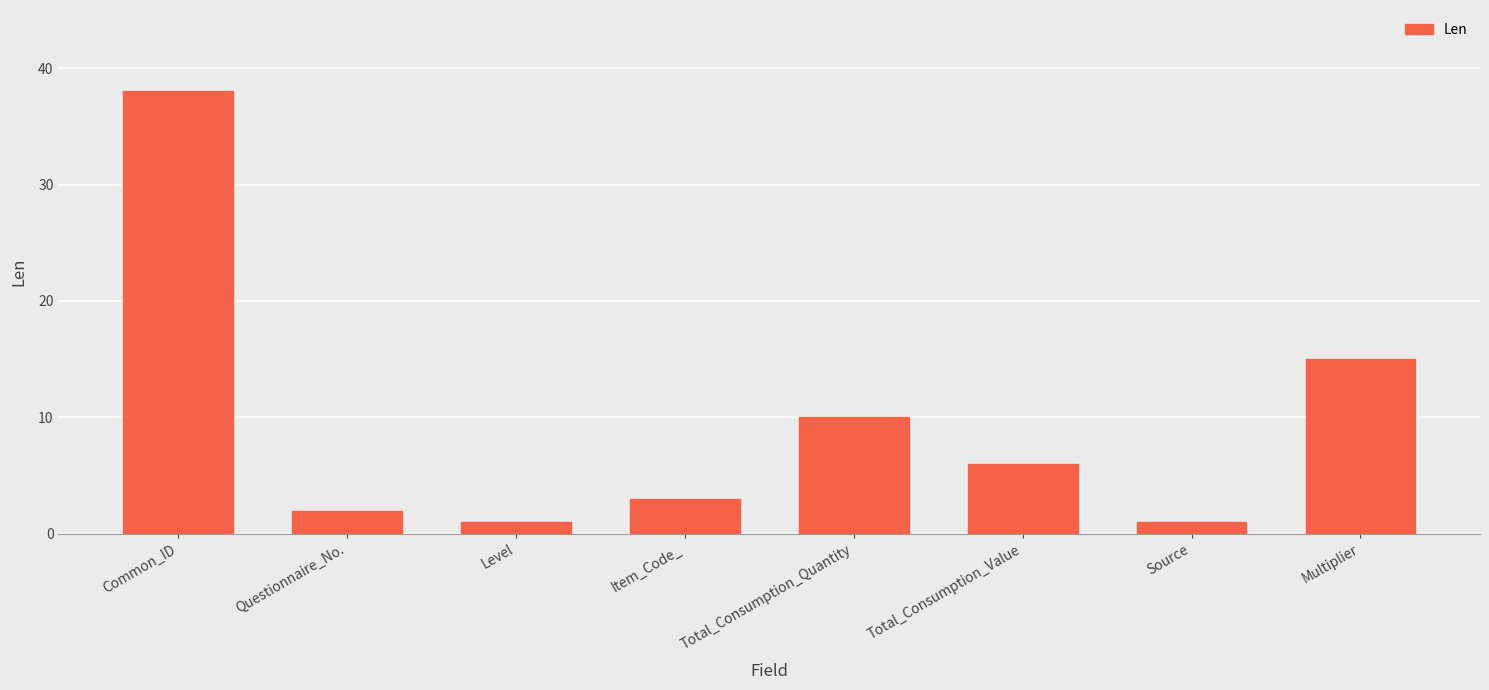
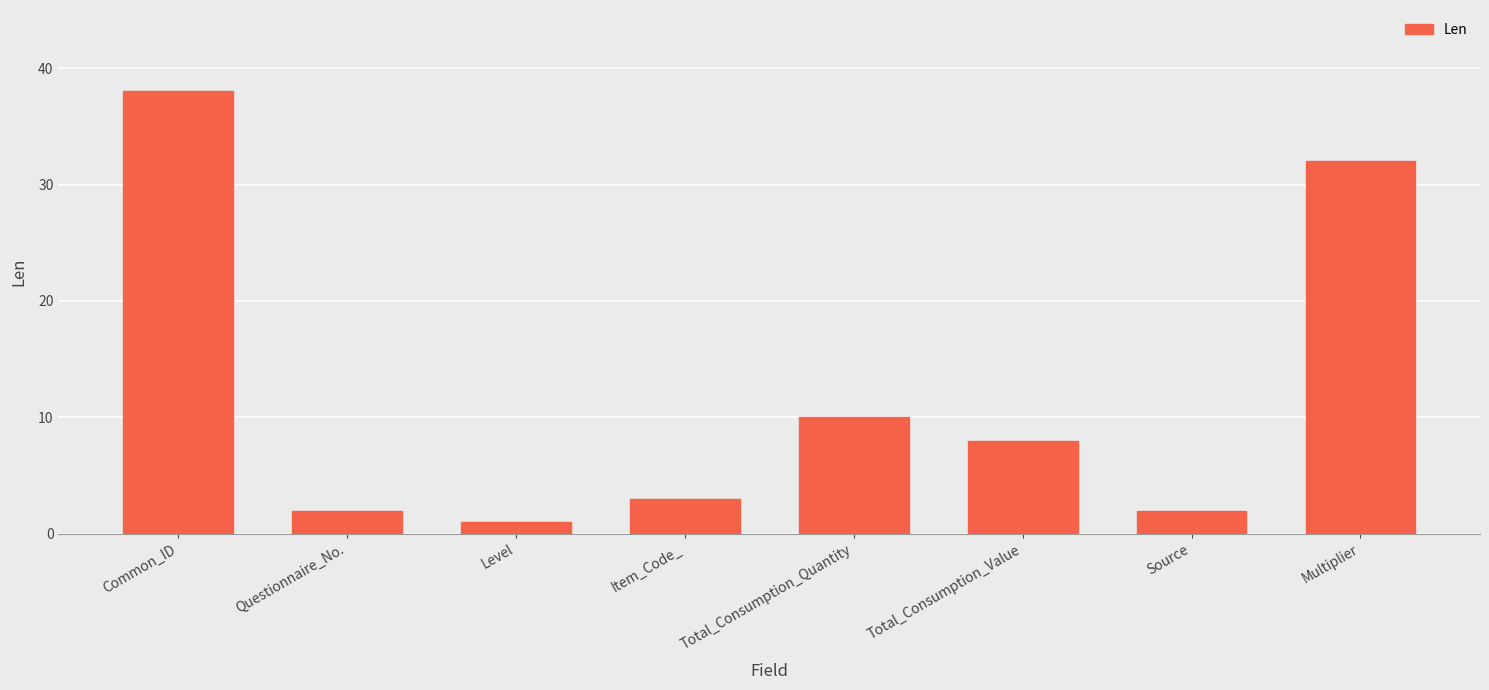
Total_Consumption_Value: 6 -> 8
Source: 1 -> 2
Multiplier: 15 -> 32
